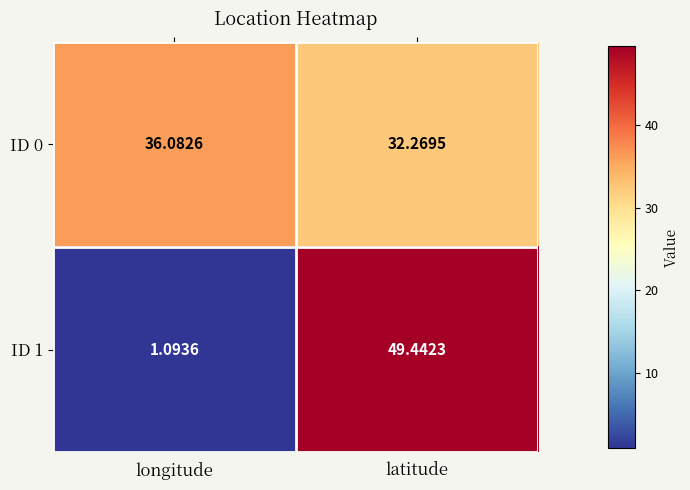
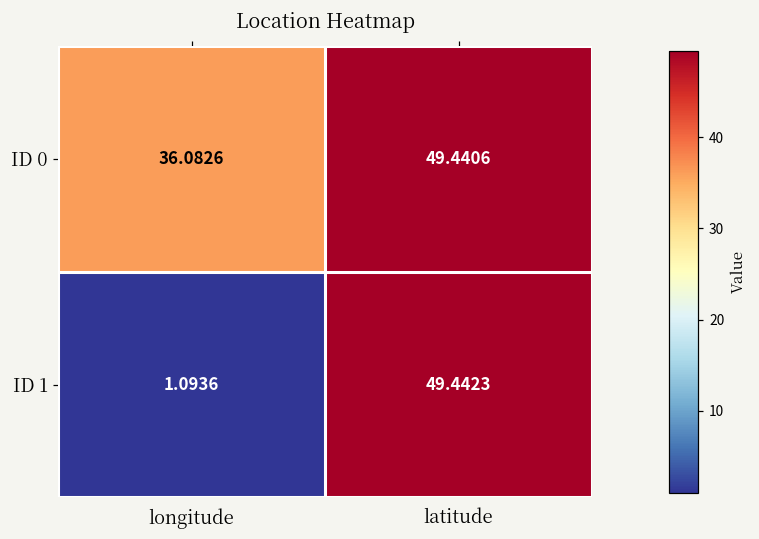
ID 0, latitude: 32.2695 -> 49.4406
